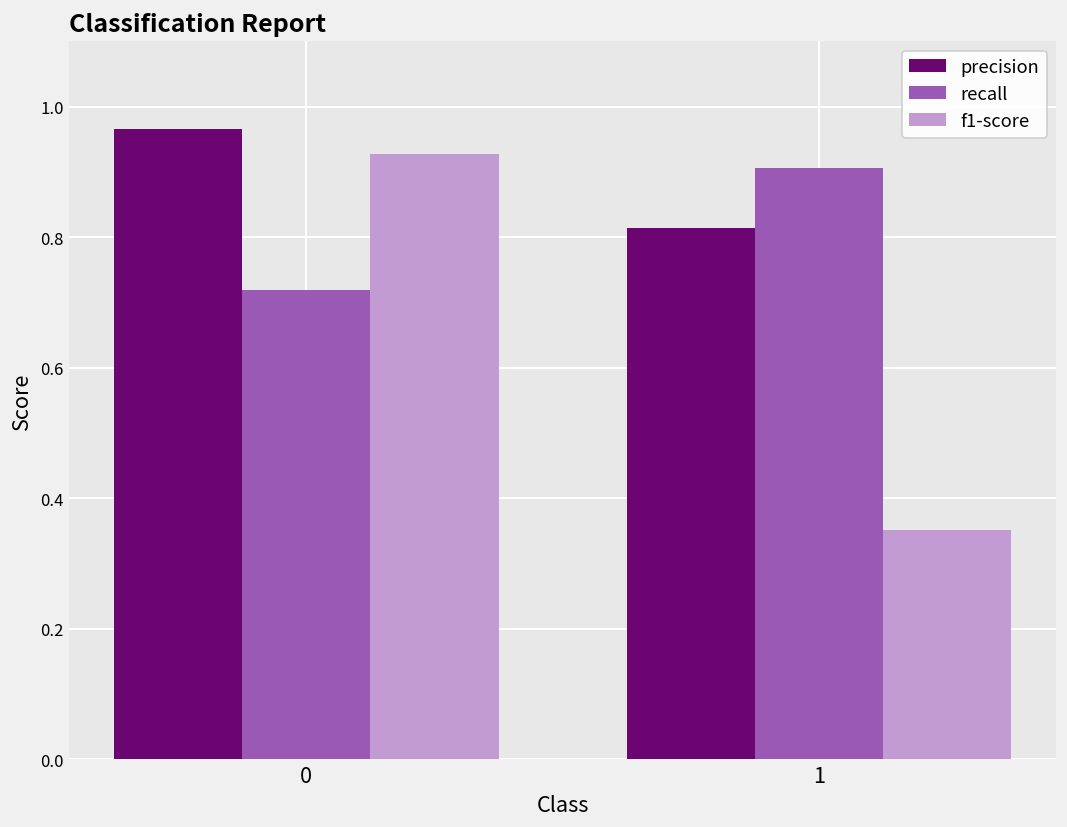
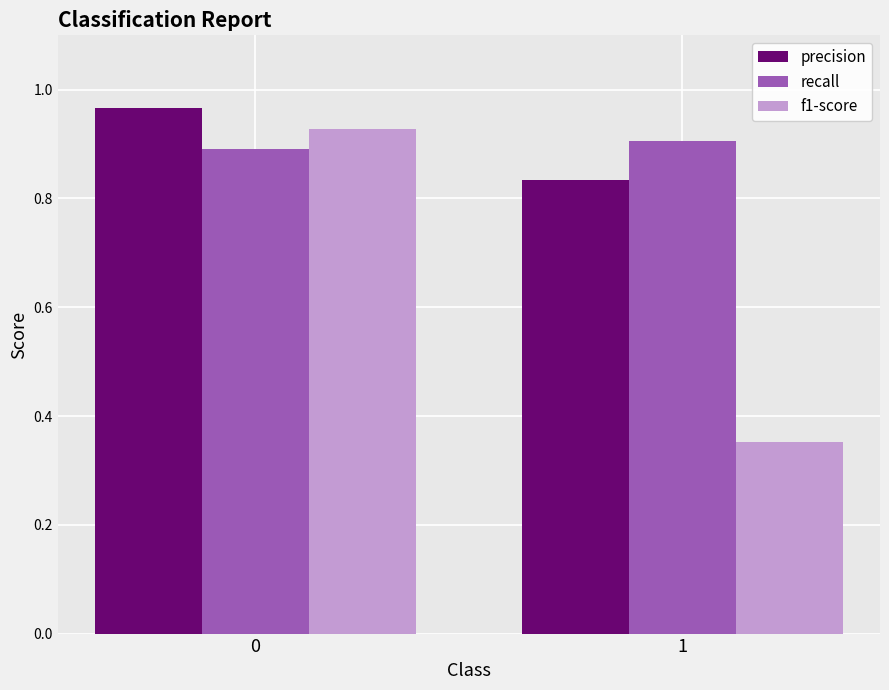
recall, 0: 0.72 -> 0.89
precision, 1: 0.81 -> 0.83
